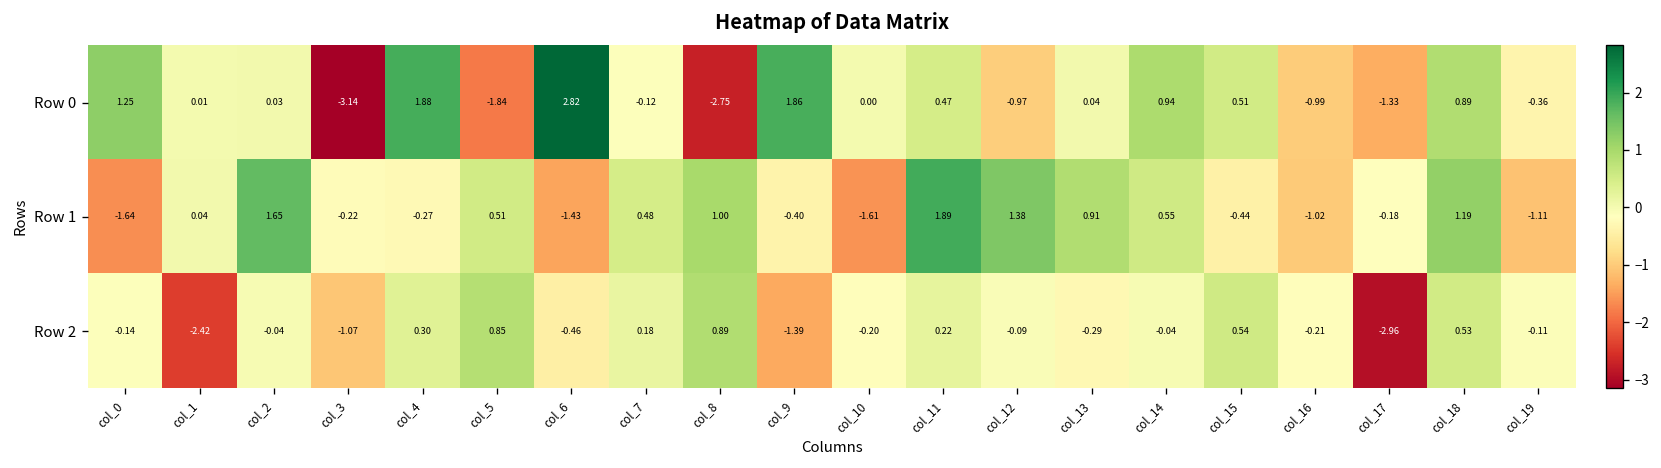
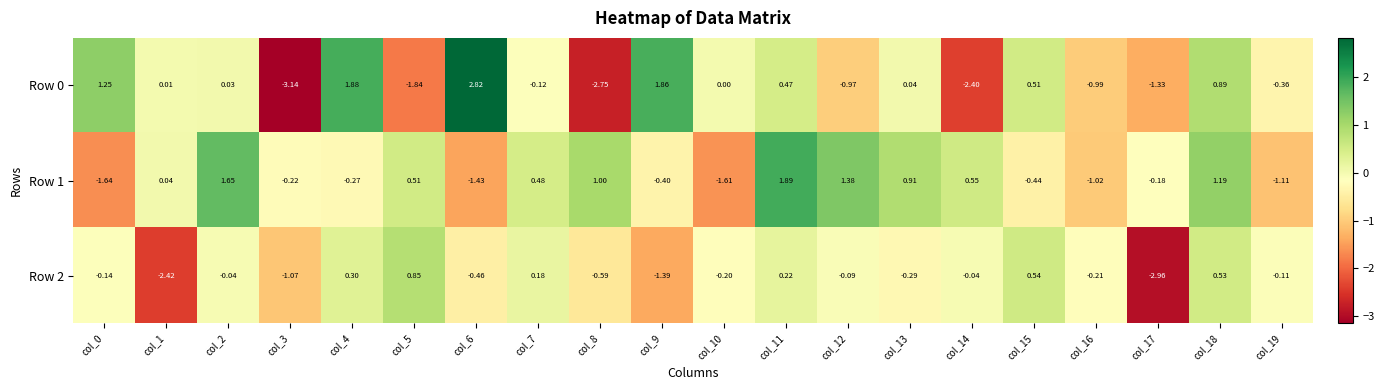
Row 0, col_14: 0.94 -> -2.40
Row 2, col_8: 0.89 -> -0.59
